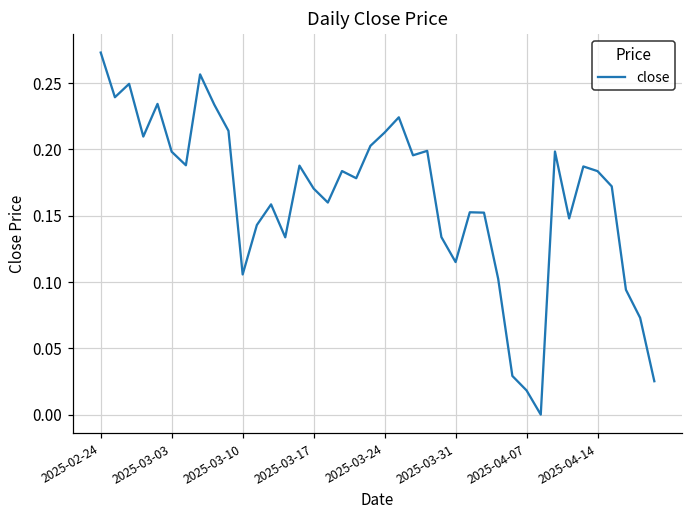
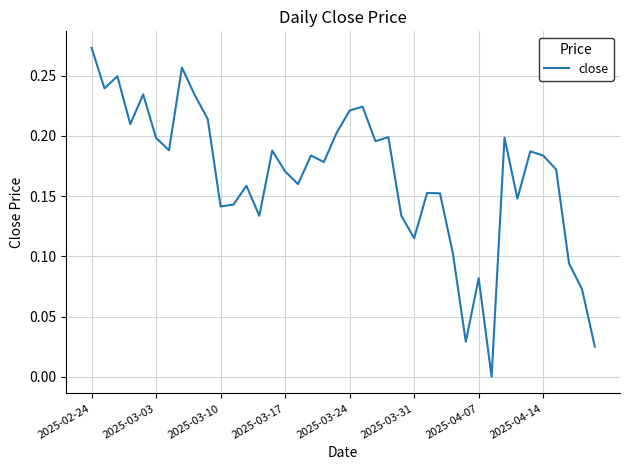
2025-03-10: 0.106 -> 0.141
2025-03-24: 0.213 -> 0.221
2025-04-07: 0.018 -> 0.082
